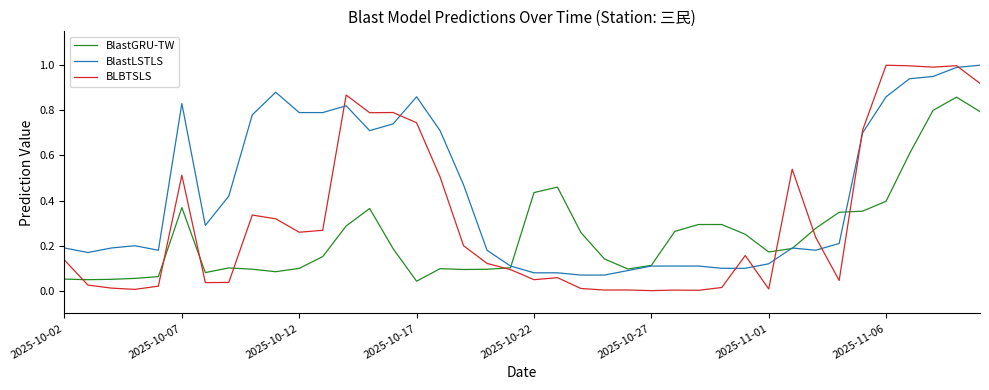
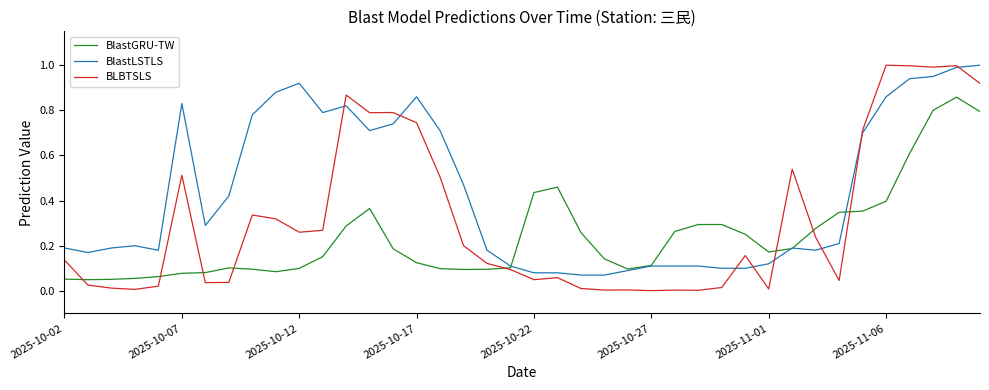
BlastGRU-TW, 2025-10-07: 0.37 -> 0.08
BlastLSTLS, 2025-10-12: 0.79 -> 0.92
BlastGRU-TW, 2025-10-17: 0.04 -> 0.12
